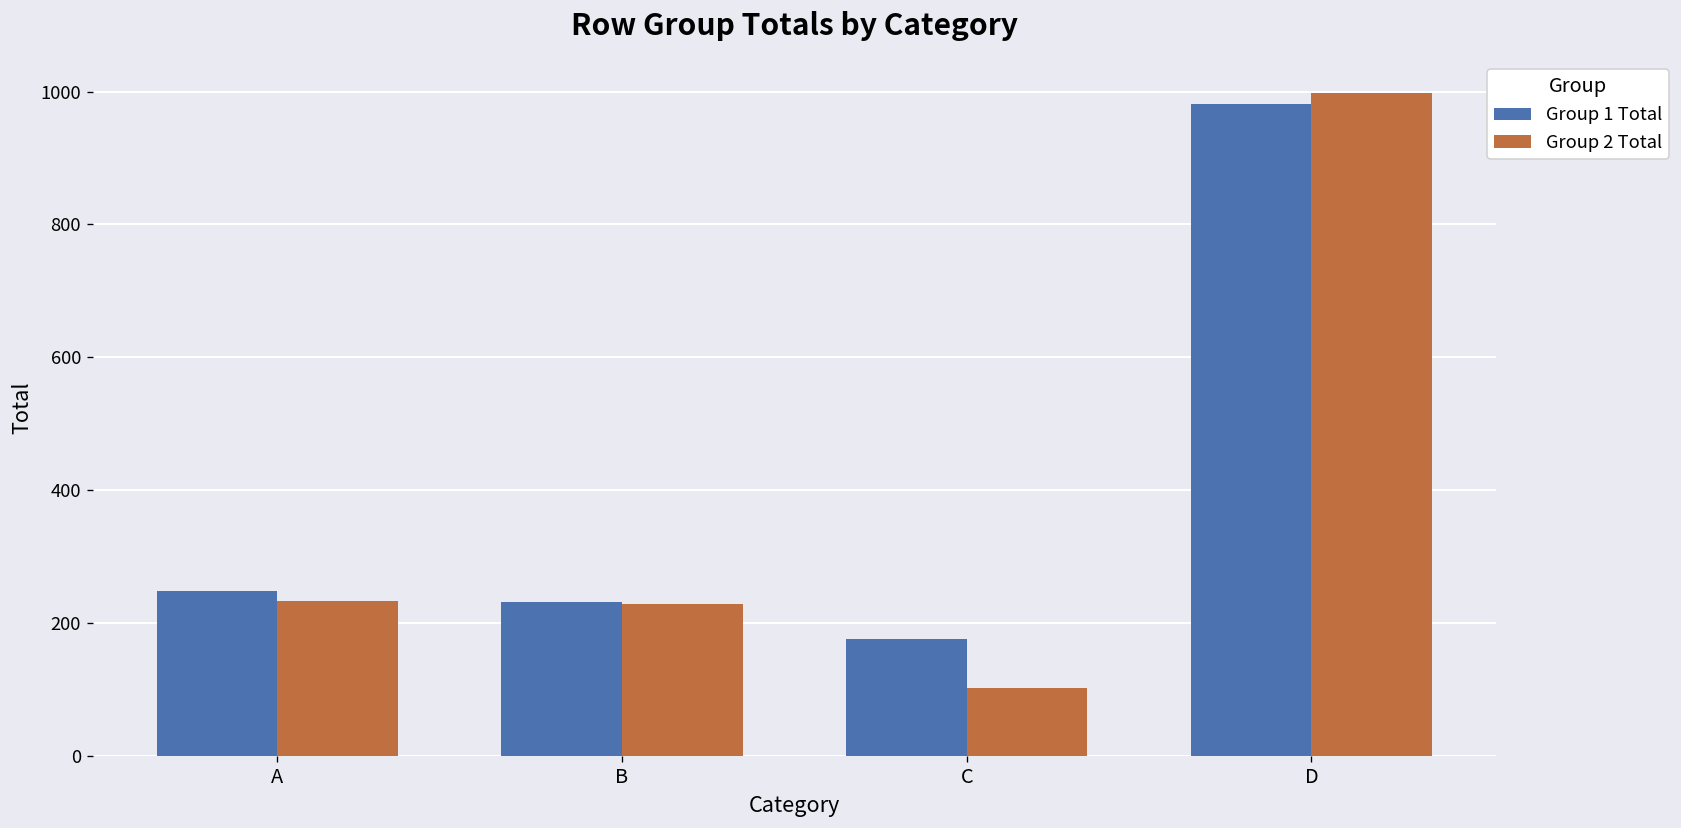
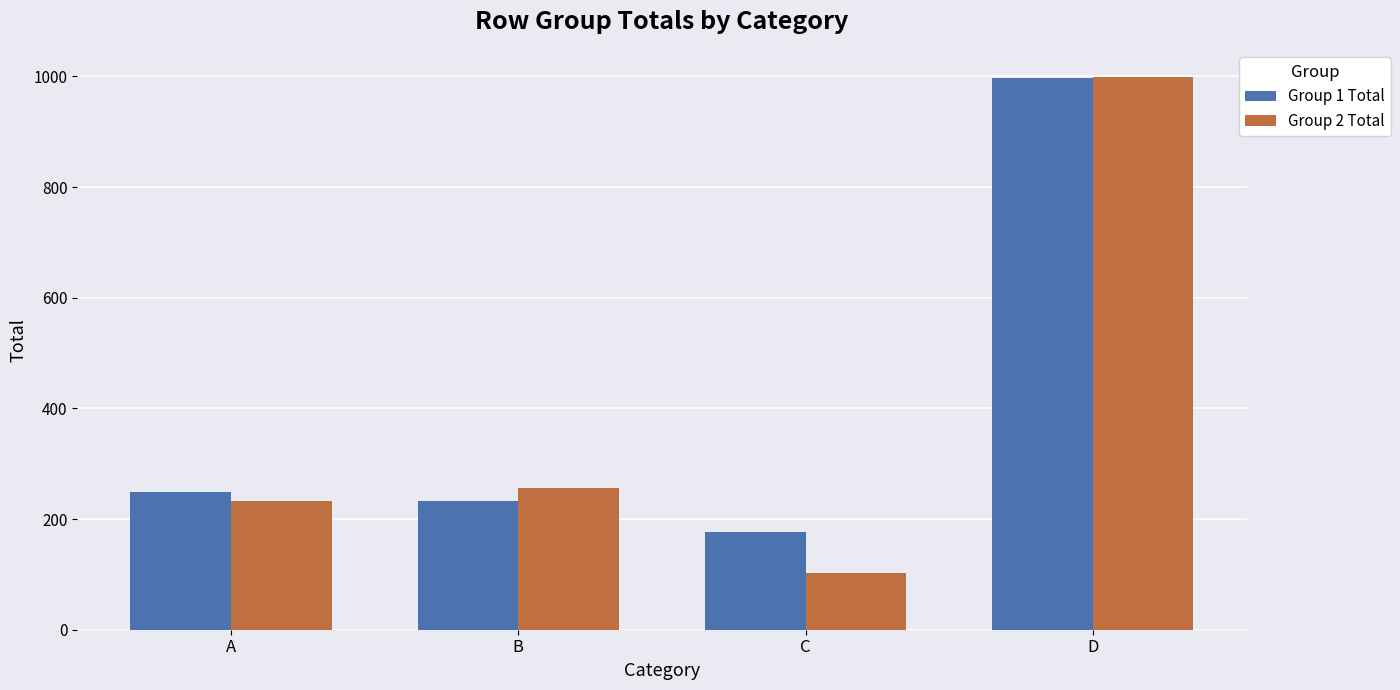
Group 2 Total, B: 230 -> 260
Group 1 Total, D: 980 -> 1000
